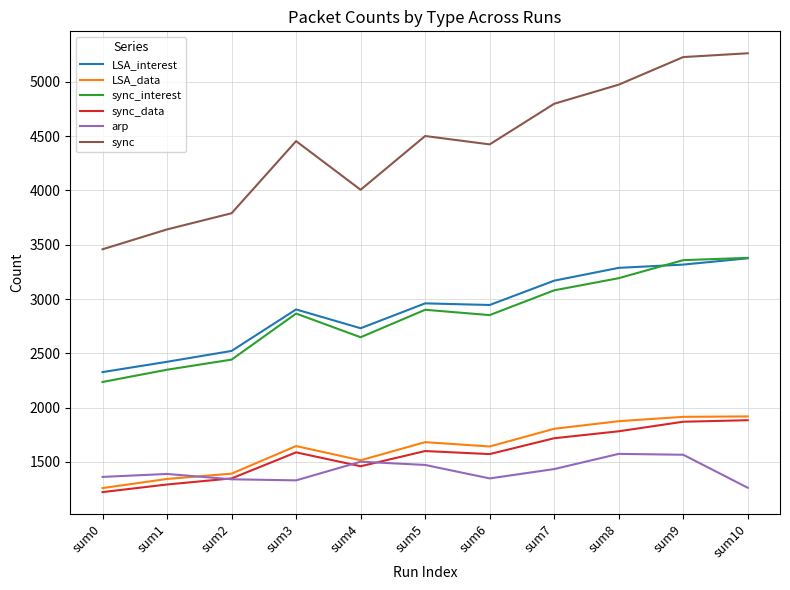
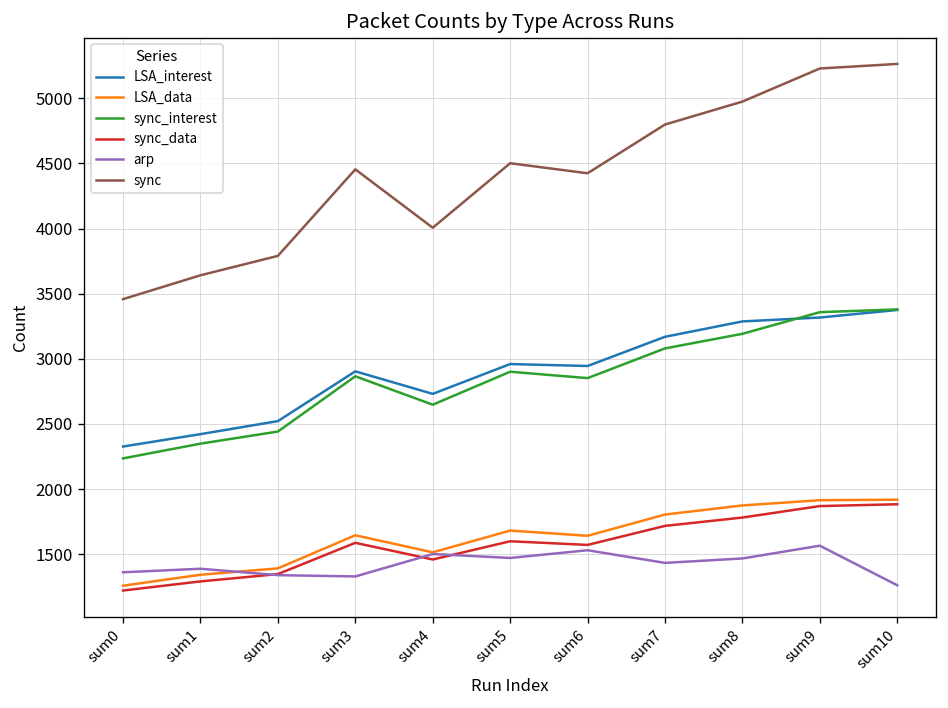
arp, sum6: 1350 -> 1530
arp, sum8: 1570 -> 1470
